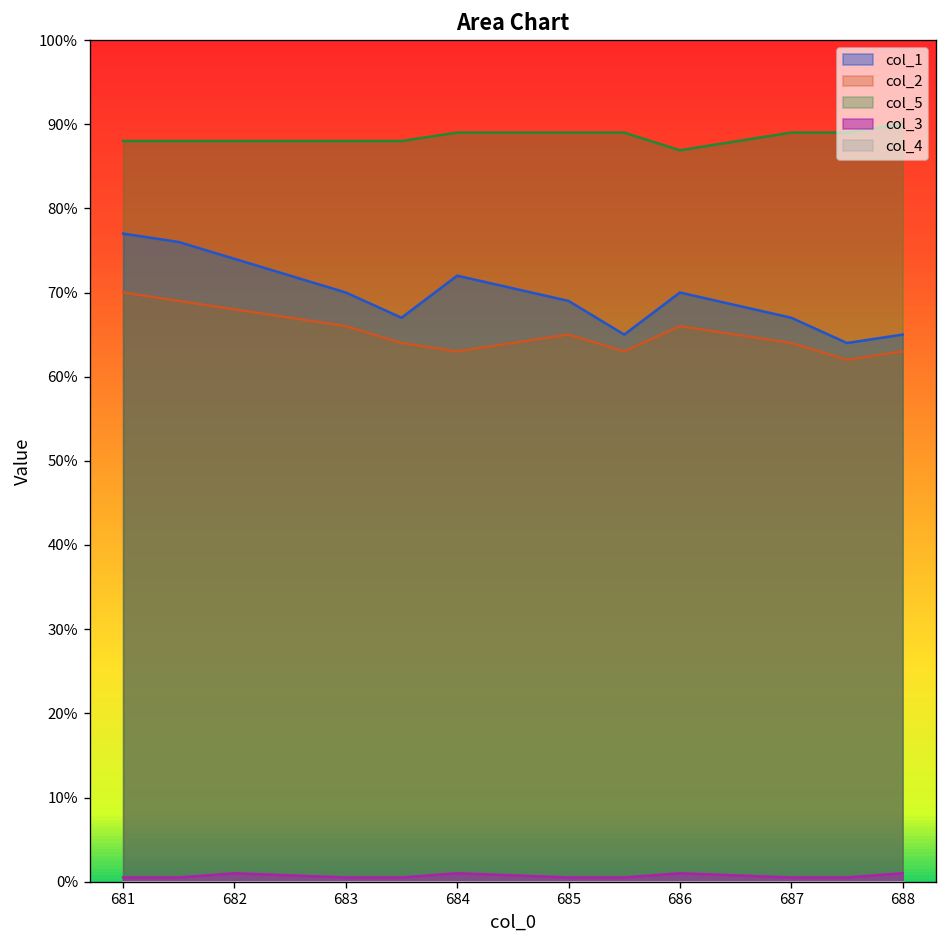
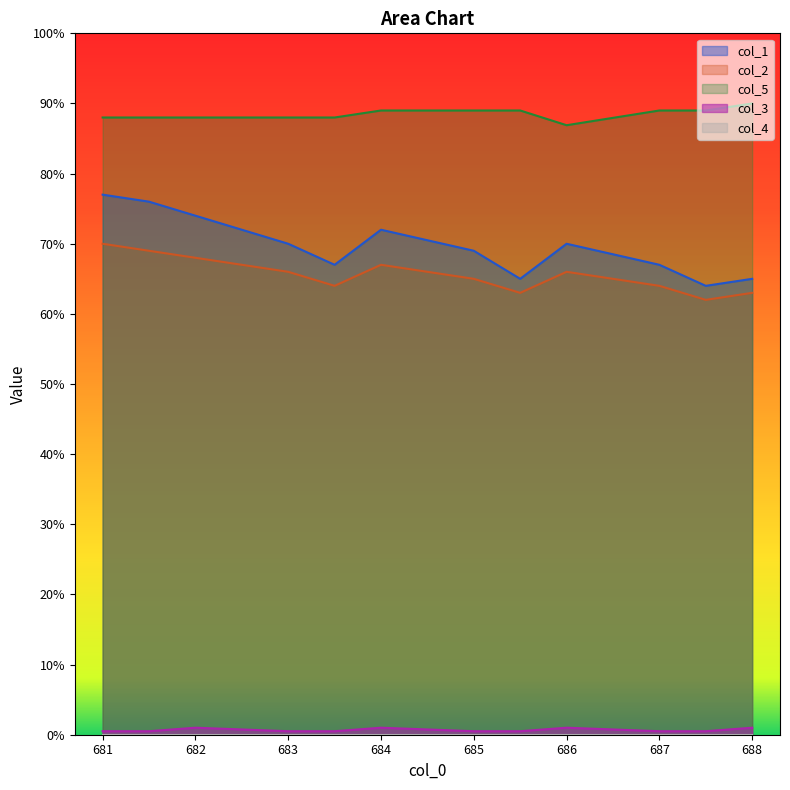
col_2, 684: 63% -> 67%
